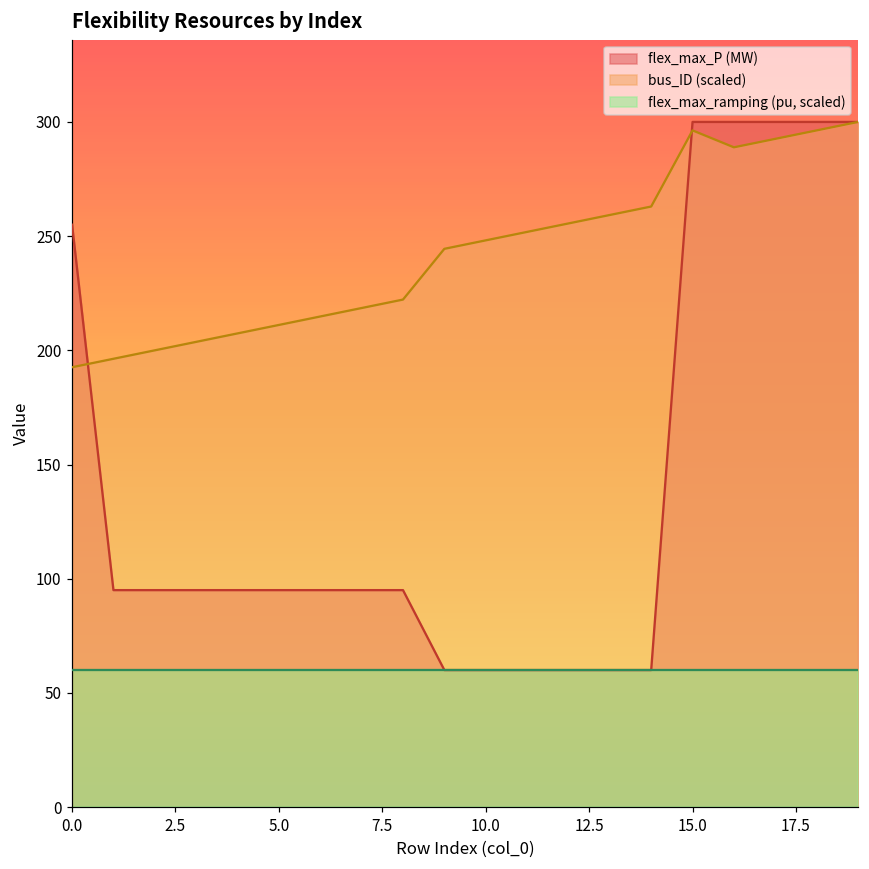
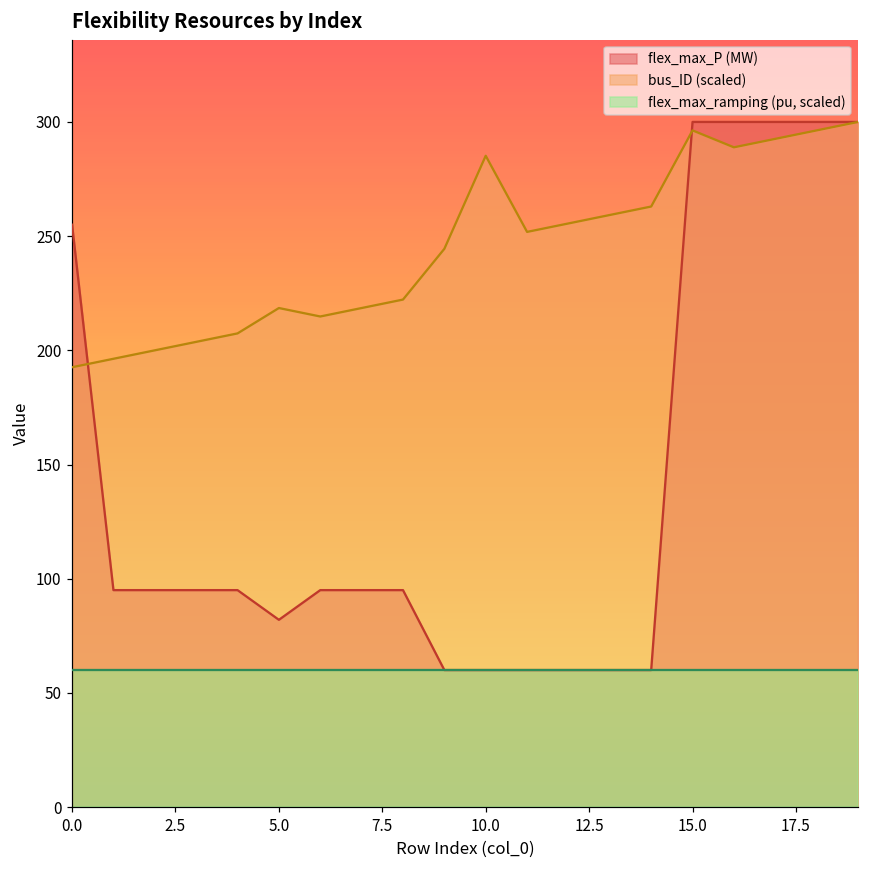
flex_max_P (MW), 5.0: 95 -> 82
bus_ID (scaled), 5.0: 211 -> 219
bus_ID (scaled), 10.0: 248 -> 285
